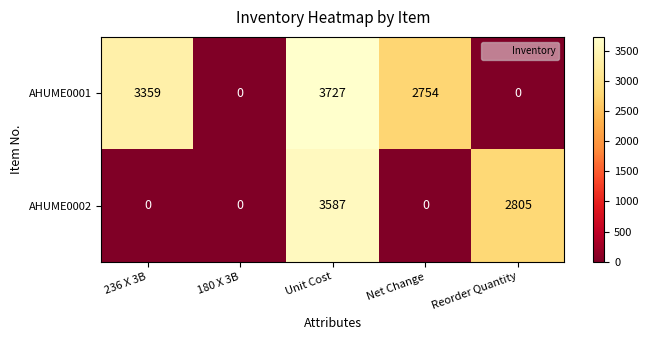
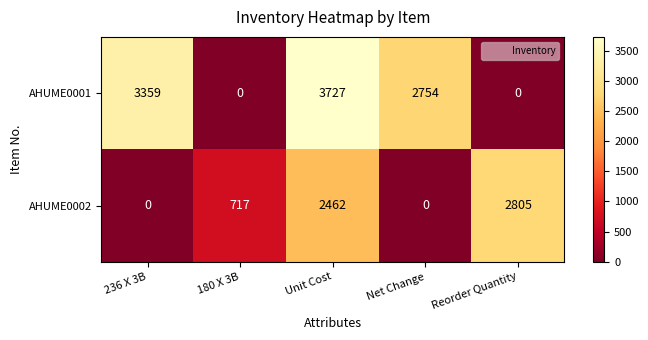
AHUME0002, 180 X 3B: 0 -> 717
AHUME0002, Unit Cost: 3587 -> 2462
